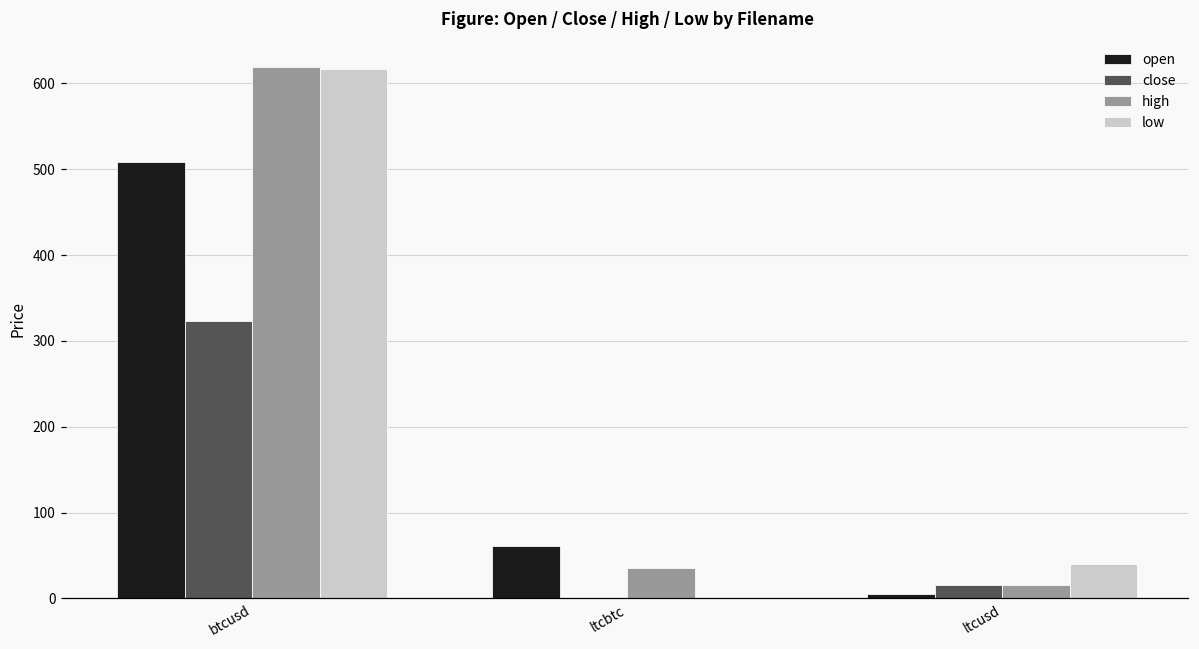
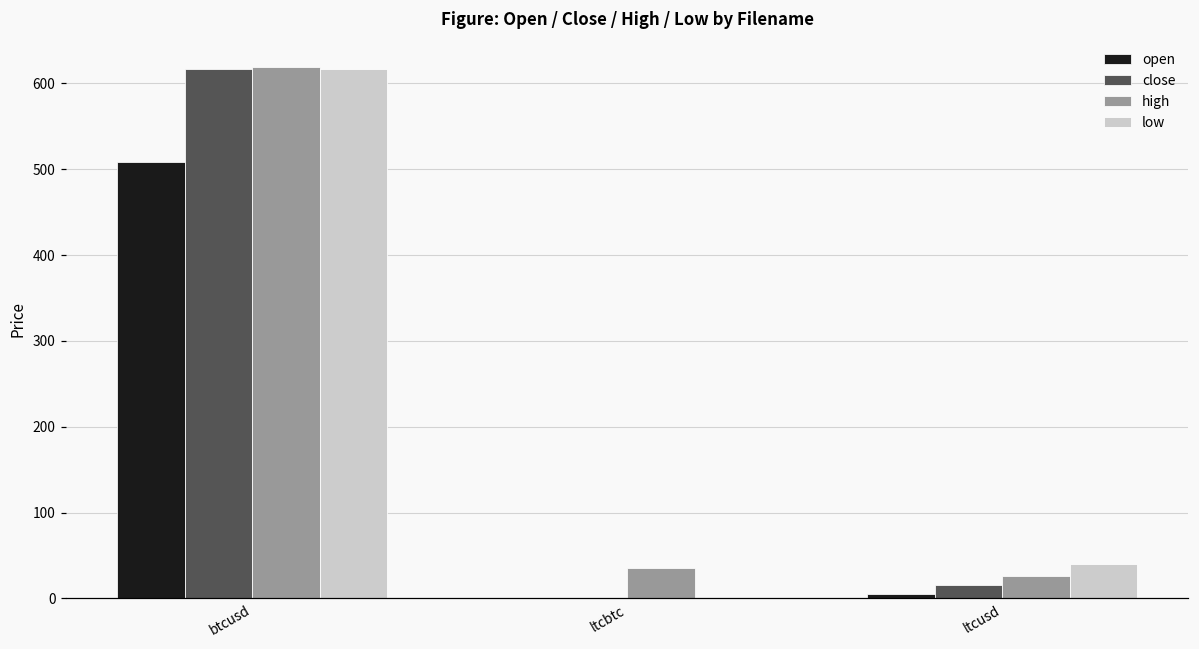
close, btcusd: 320 -> 620
open, ltcbtc: 60 -> 0
high, ltcusd: 20 -> 30
